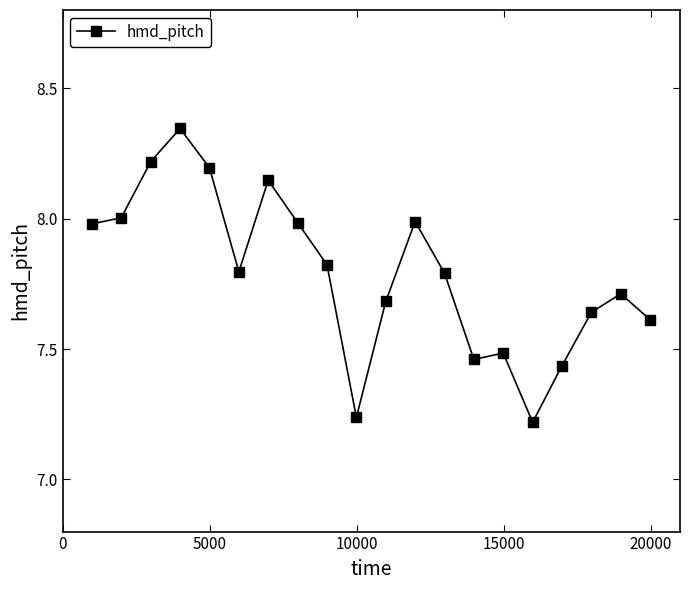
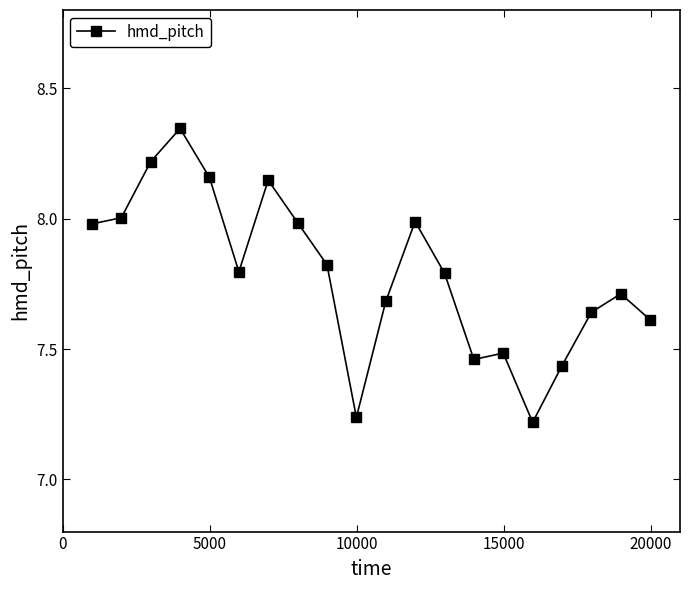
5000: 8.19 -> 8.16
